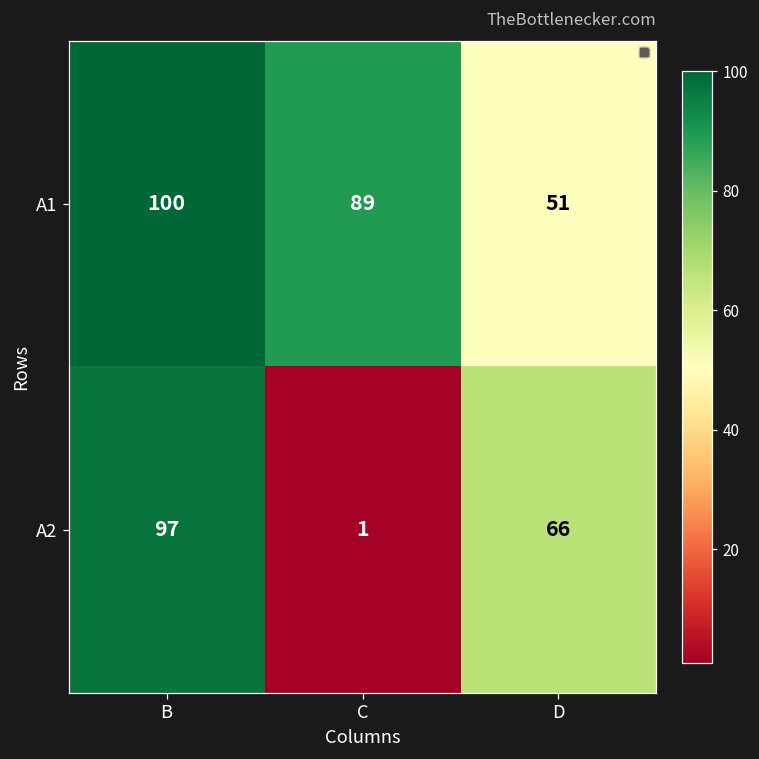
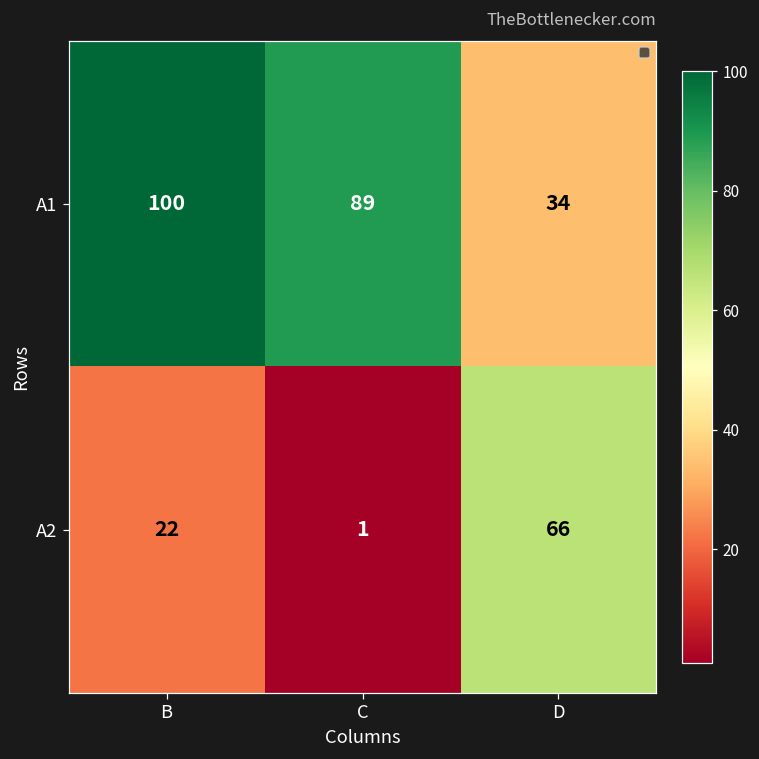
A1, D: 51 -> 34
A2, B: 97 -> 22
